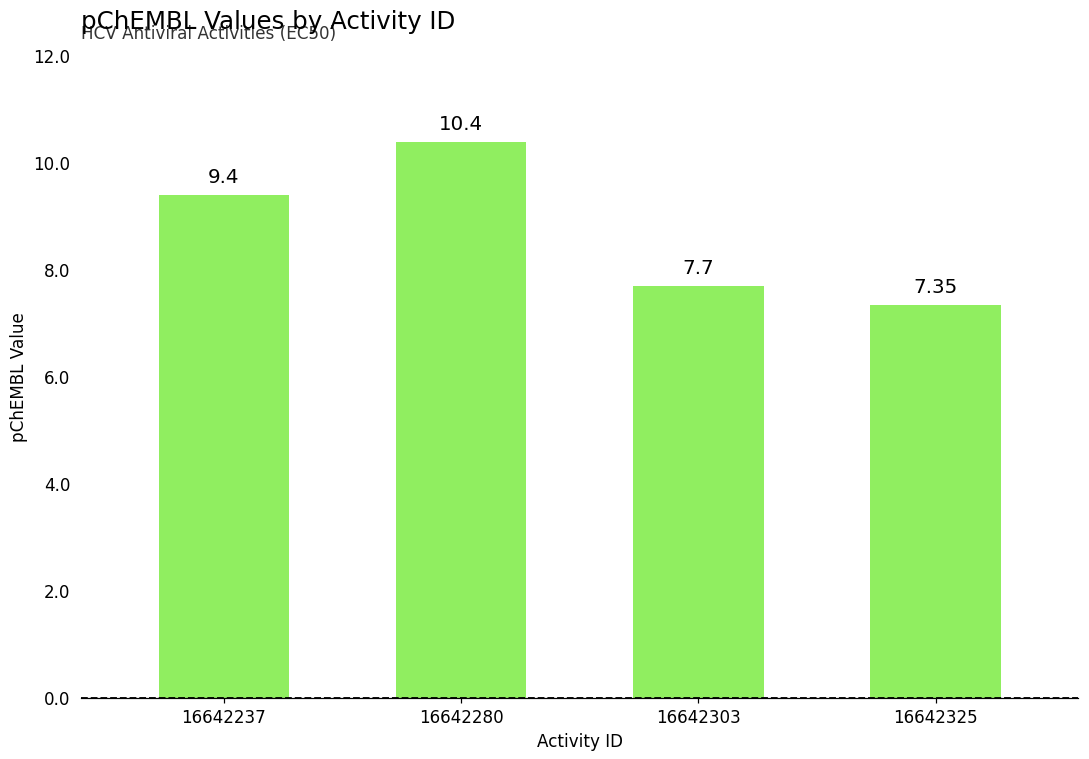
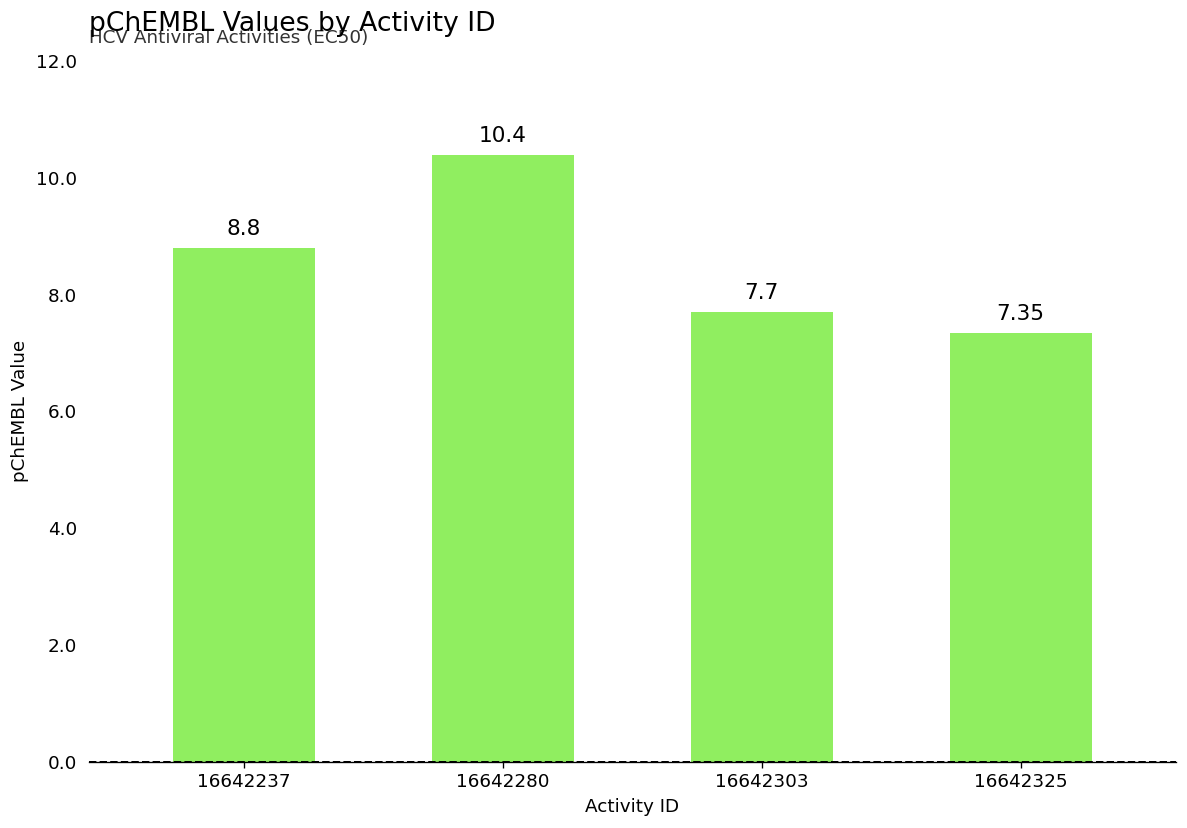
16642237: 9.4 -> 8.8
